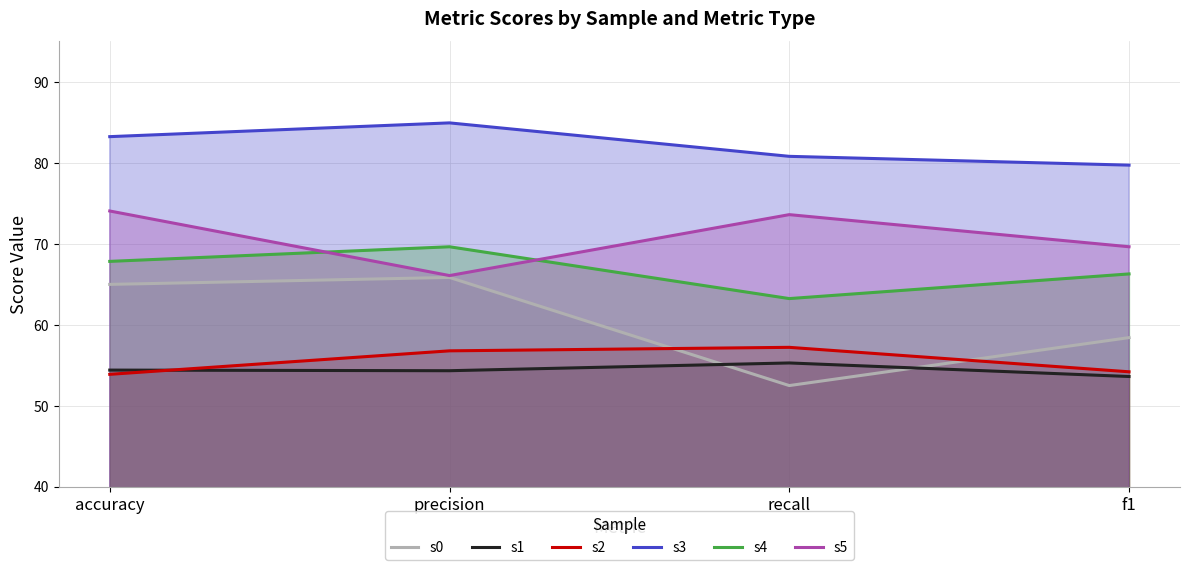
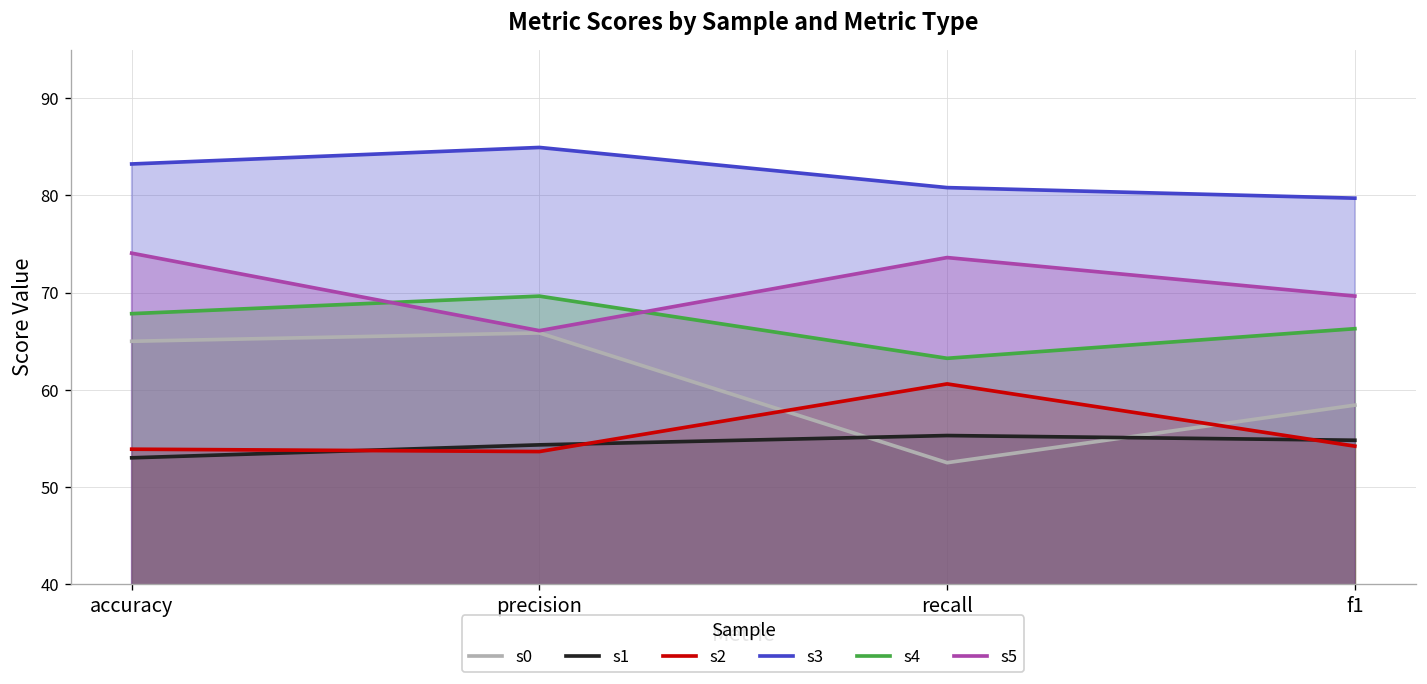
s1, accuracy: 54 -> 53
s2, precision: 57 -> 54
s2, recall: 57 -> 61
s1, f1: 54 -> 55
